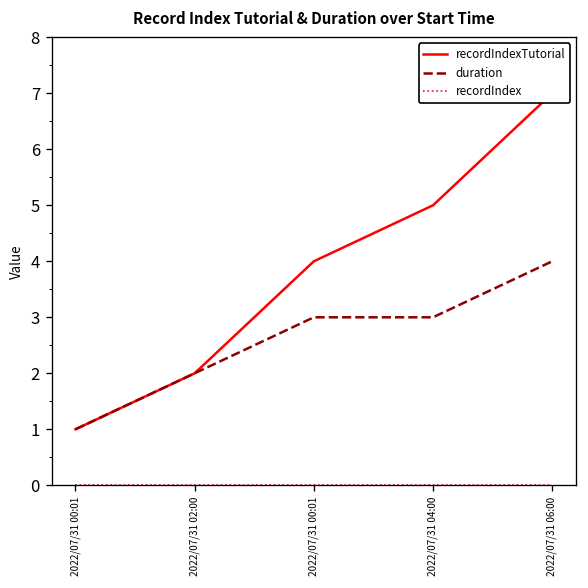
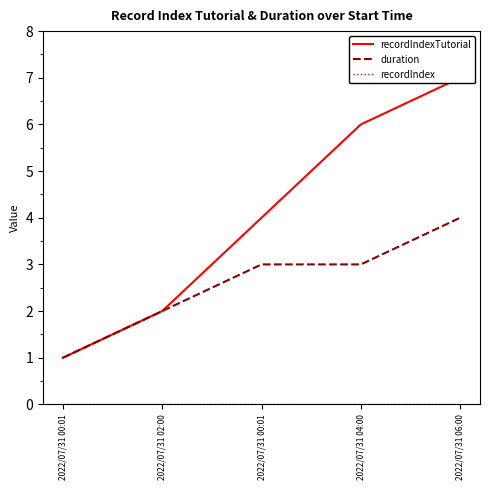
recordIndexTutorial, 2022/07/31 04:00: 5 -> 6
